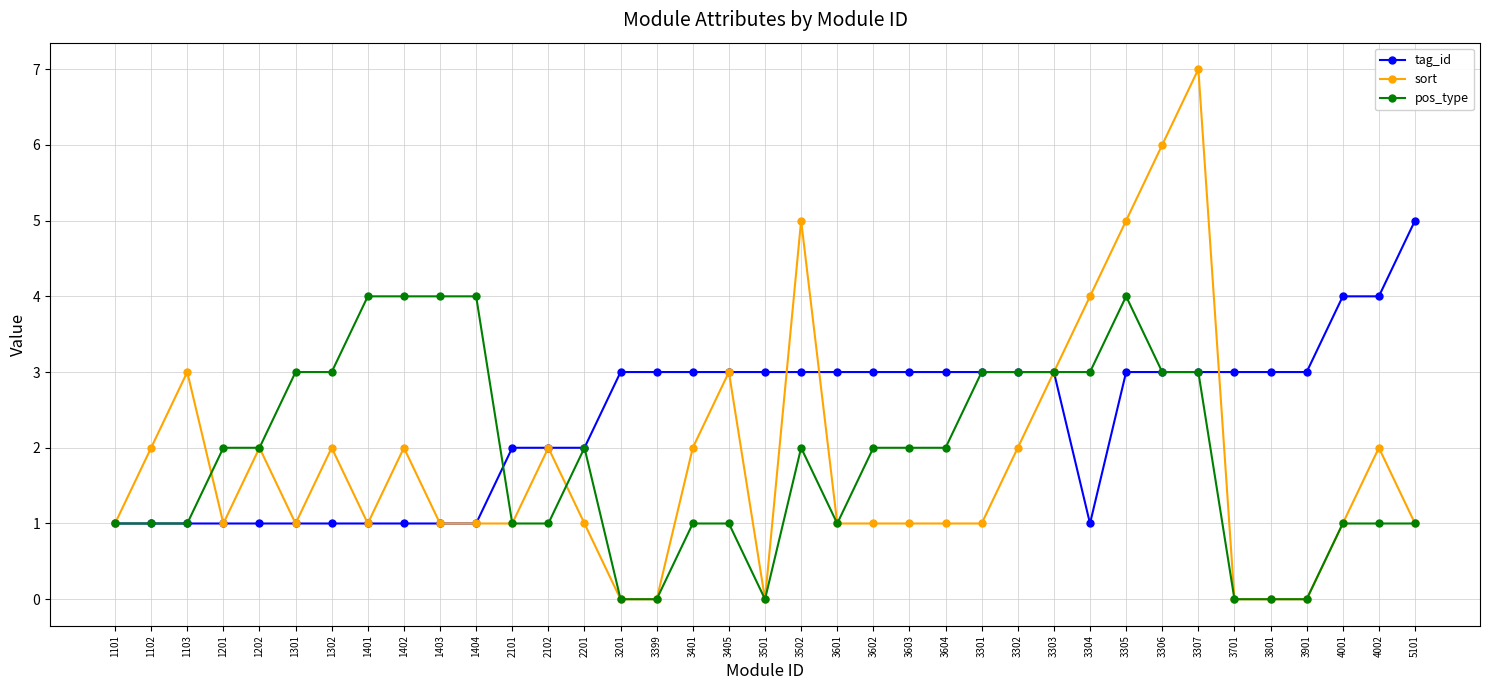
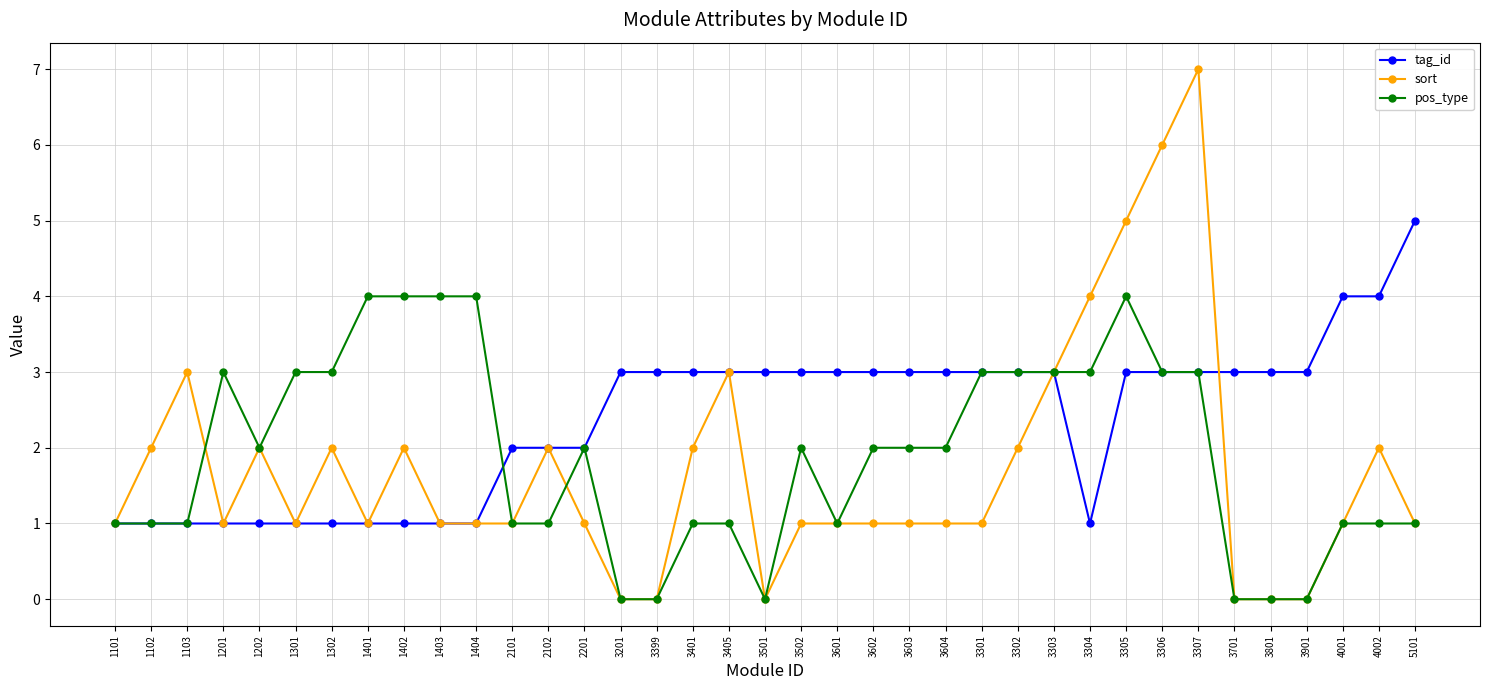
pos_type, 1201: 2 -> 3
sort, 3502: 5 -> 1
